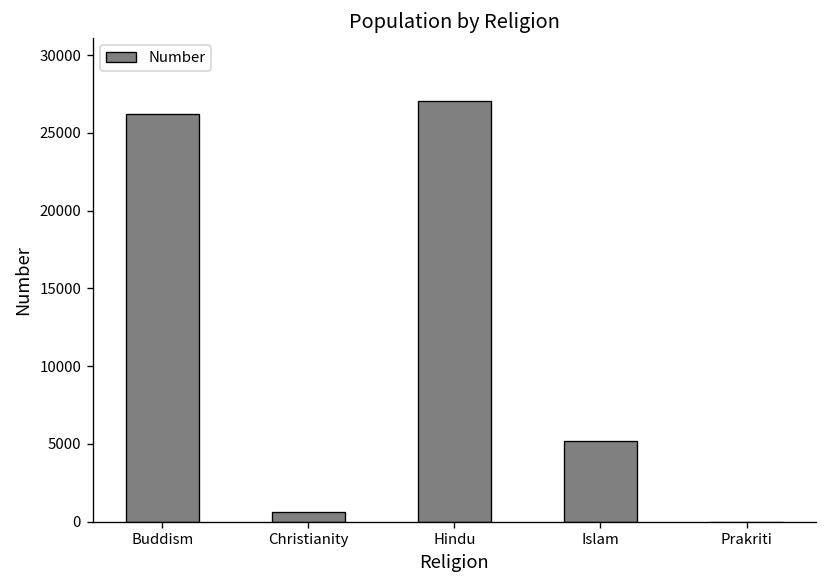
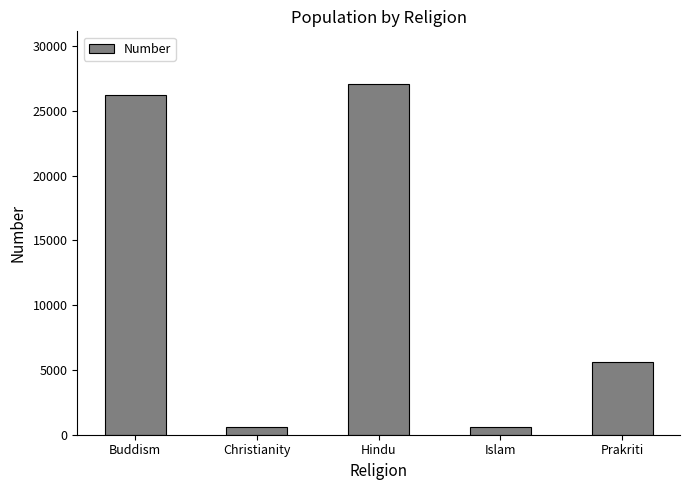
Islam: 5200 -> 600
Prakriti: 0 -> 5600
